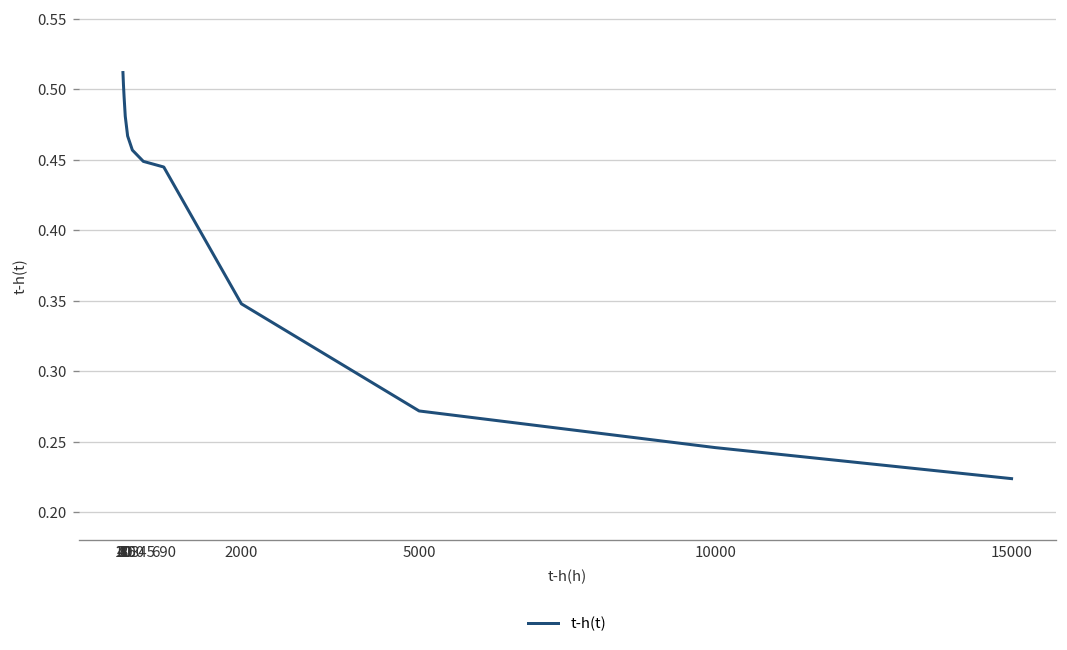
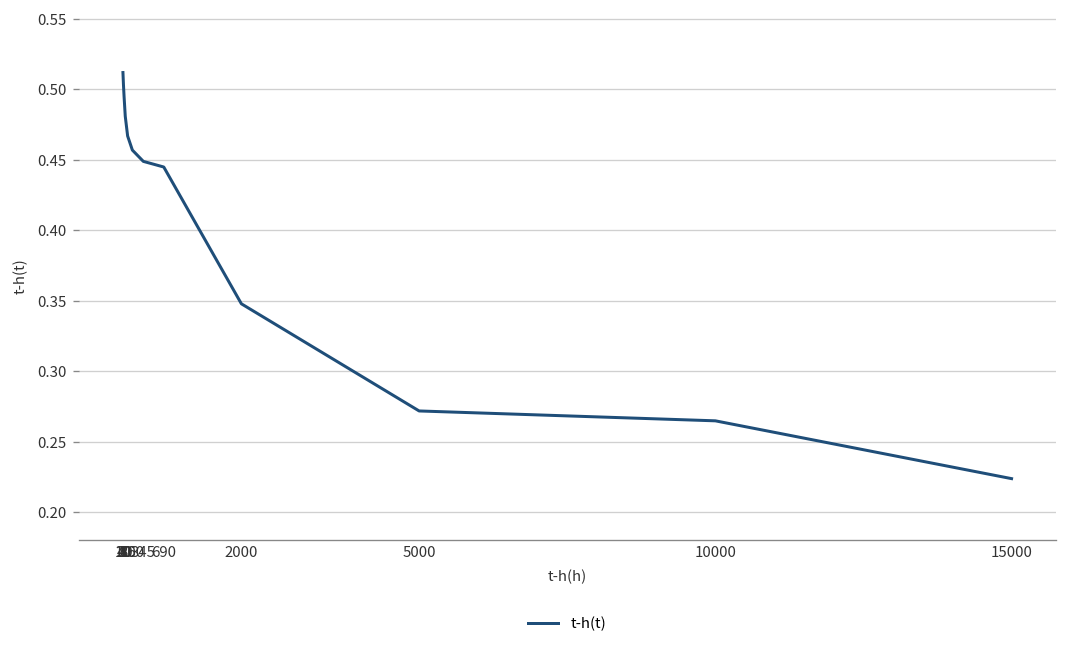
10000: 0.246 -> 0.265
